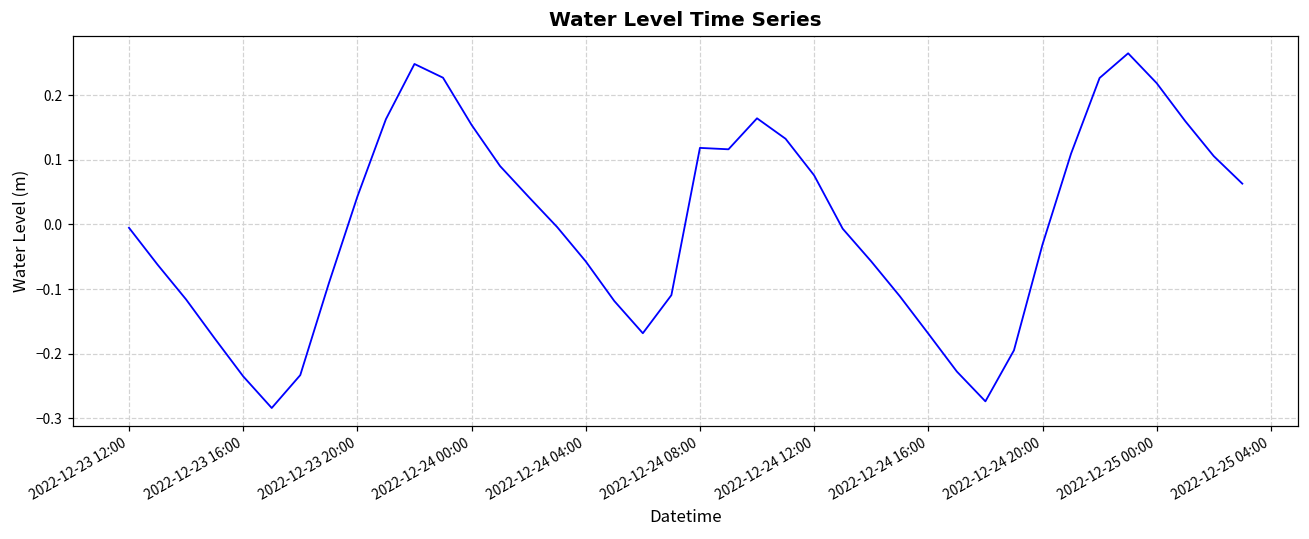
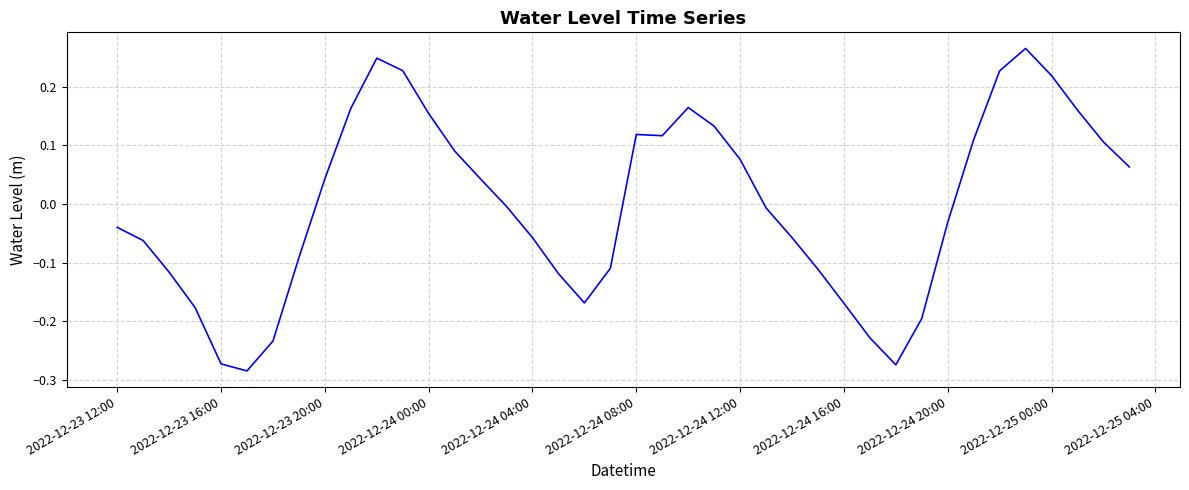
2022-12-23 12:00: -0.01 -> -0.04
2022-12-23 16:00: -0.24 -> -0.27
